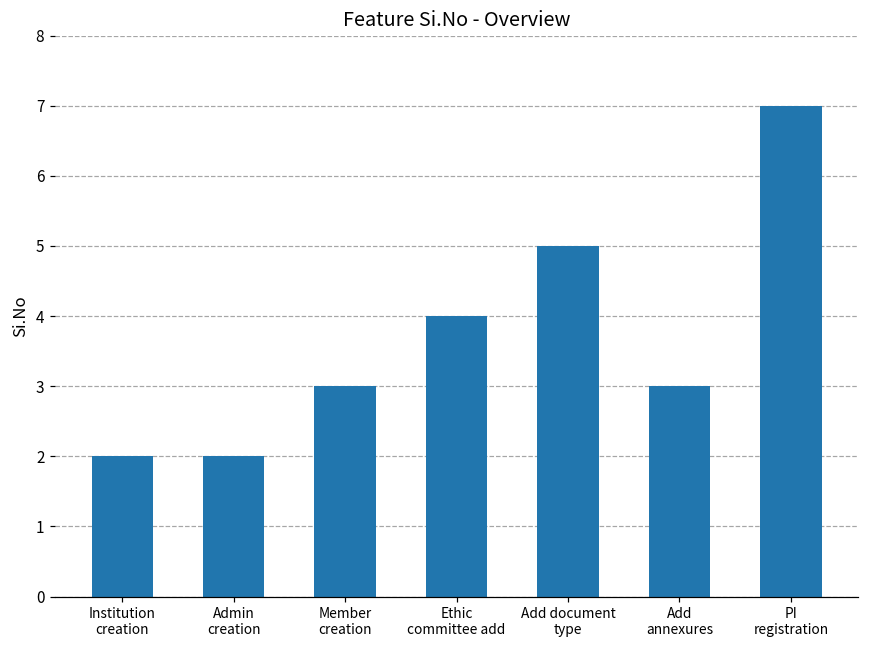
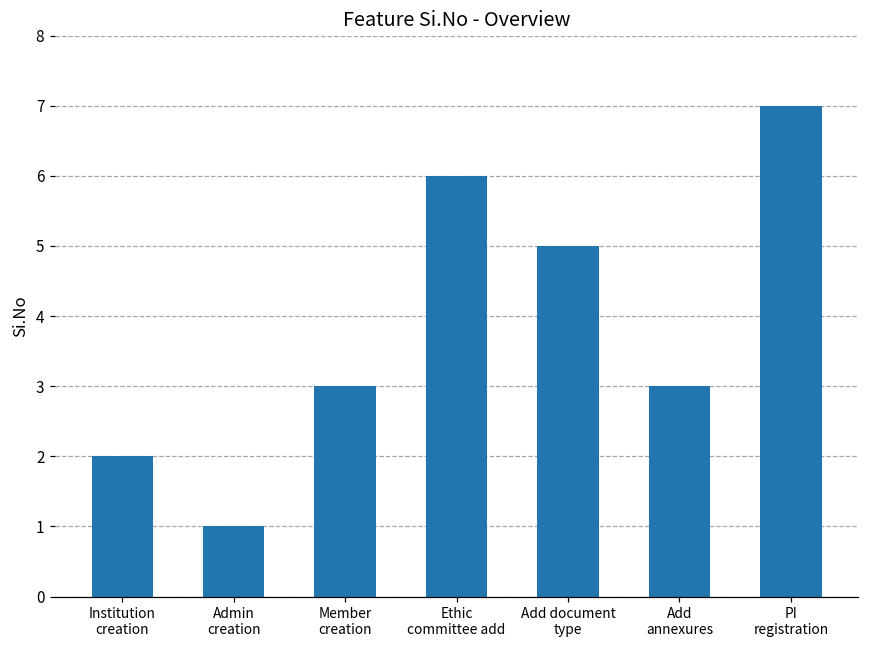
Admin creation: 2 -> 1
Ethic committee add: 4 -> 6
